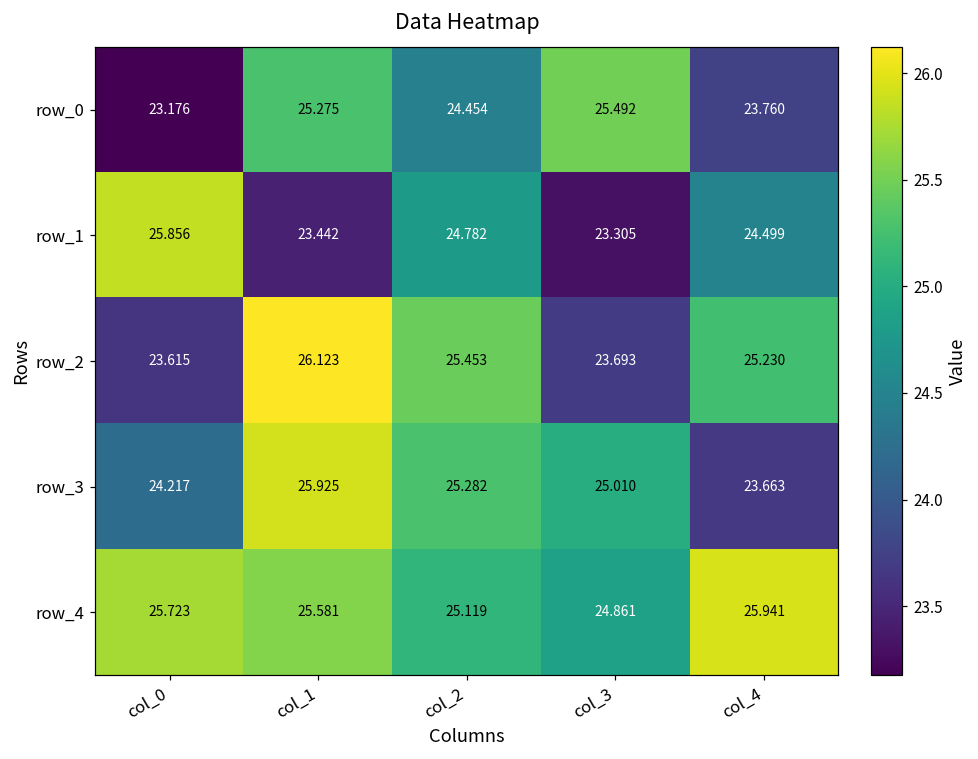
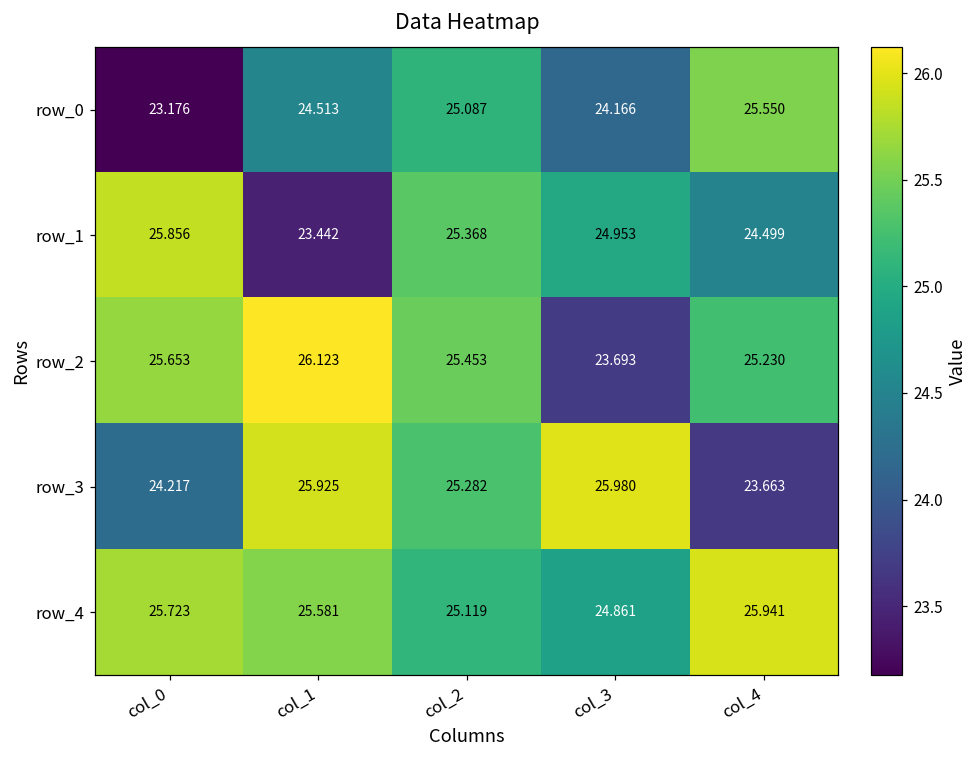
row_0, col_1: 25.275 -> 24.513
row_0, col_2: 24.454 -> 25.087
row_0, col_3: 25.492 -> 24.166
row_0, col_4: 23.760 -> 25.550
row_1, col_2: 24.782 -> 25.368
row_1, col_3: 23.305 -> 24.953
row_2, col_0: 23.615 -> 25.653
row_3, col_3: 25.010 -> 25.980
